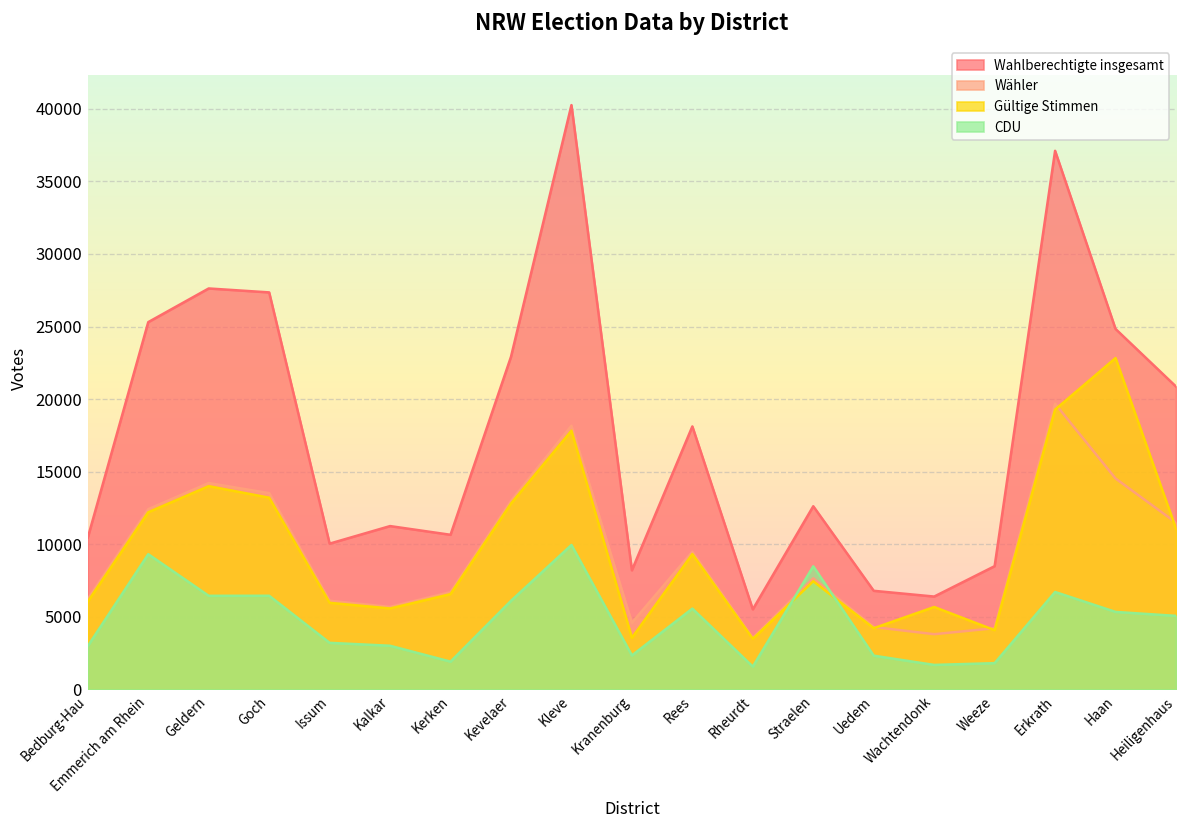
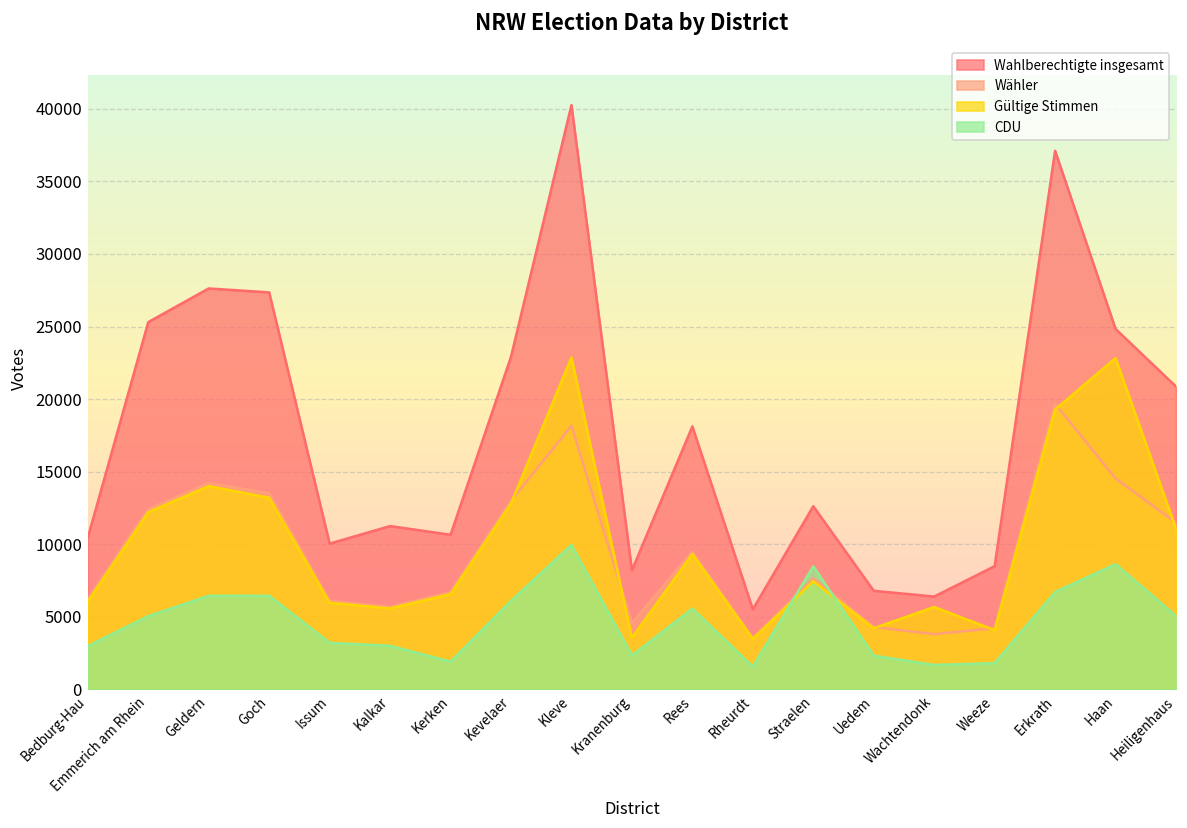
CDU, Emmerich am Rhein: 9300 -> 5100
Gültige Stimmen, Kleve: 17800 -> 22900
CDU, Haan: 5300 -> 8600
